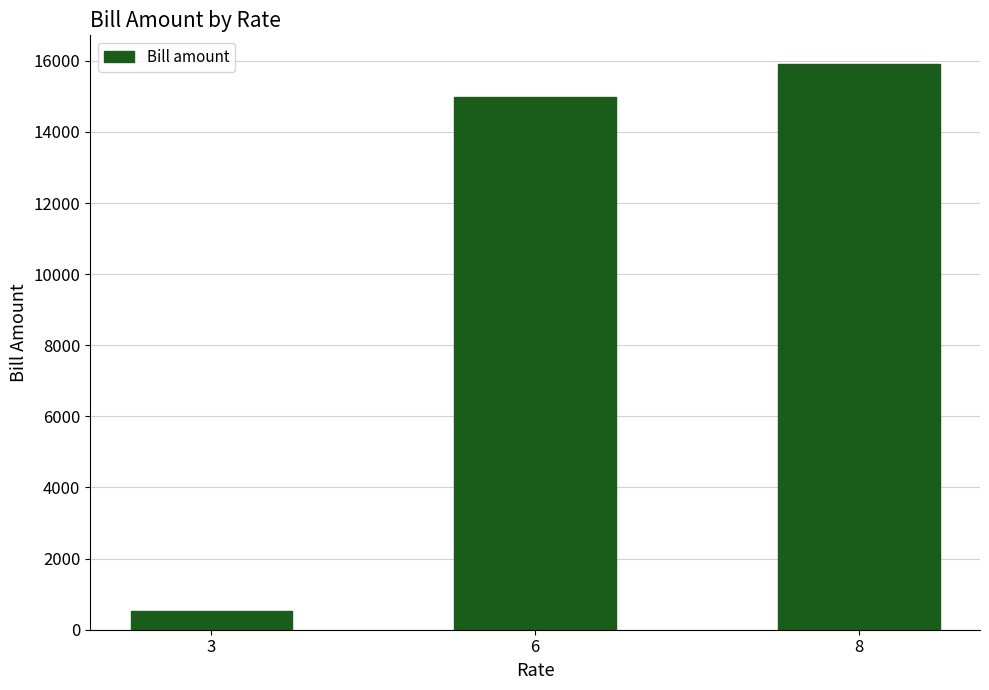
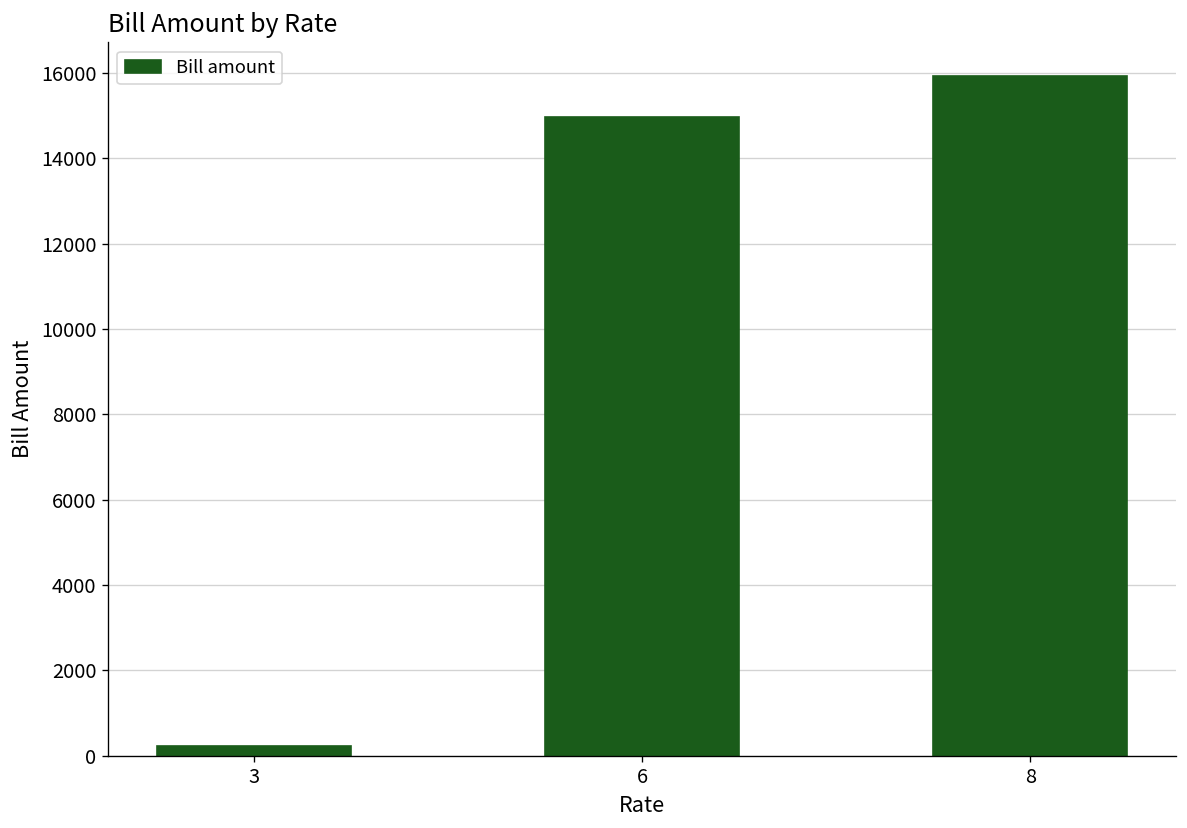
3: 500 -> 200
